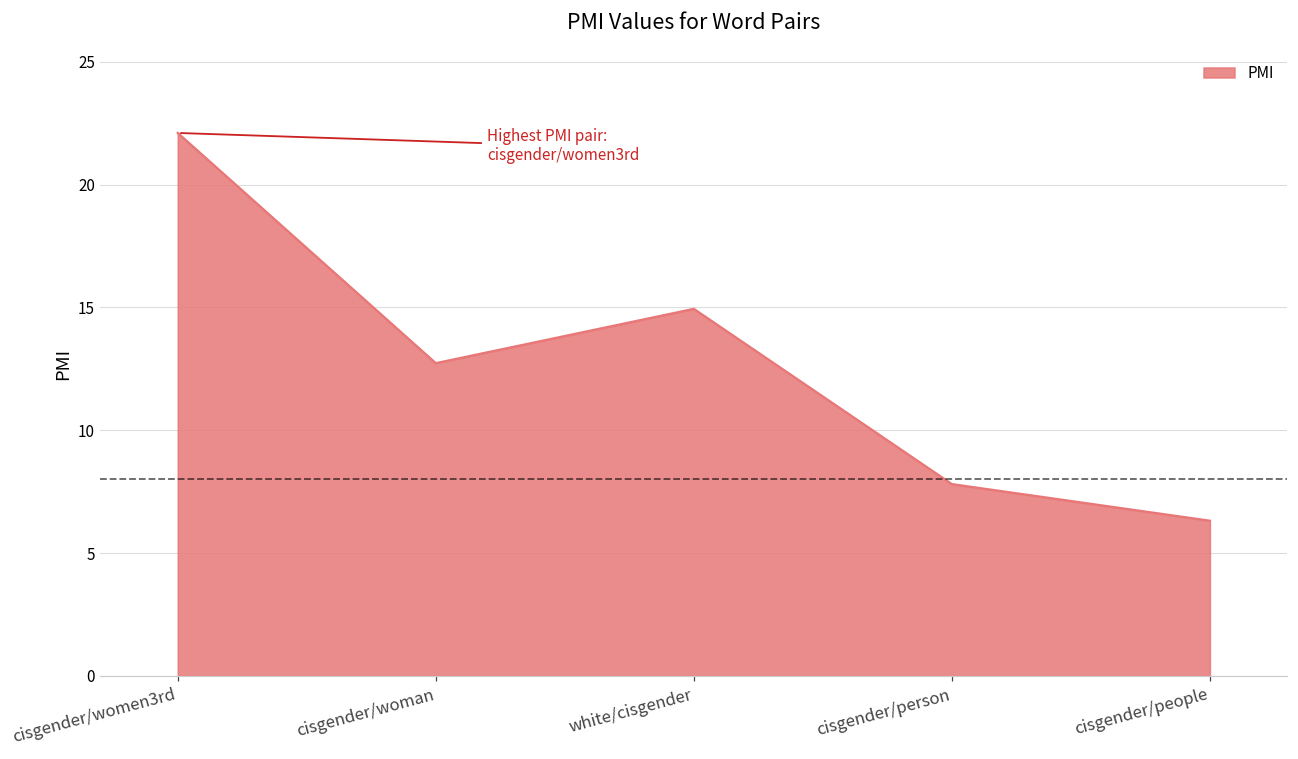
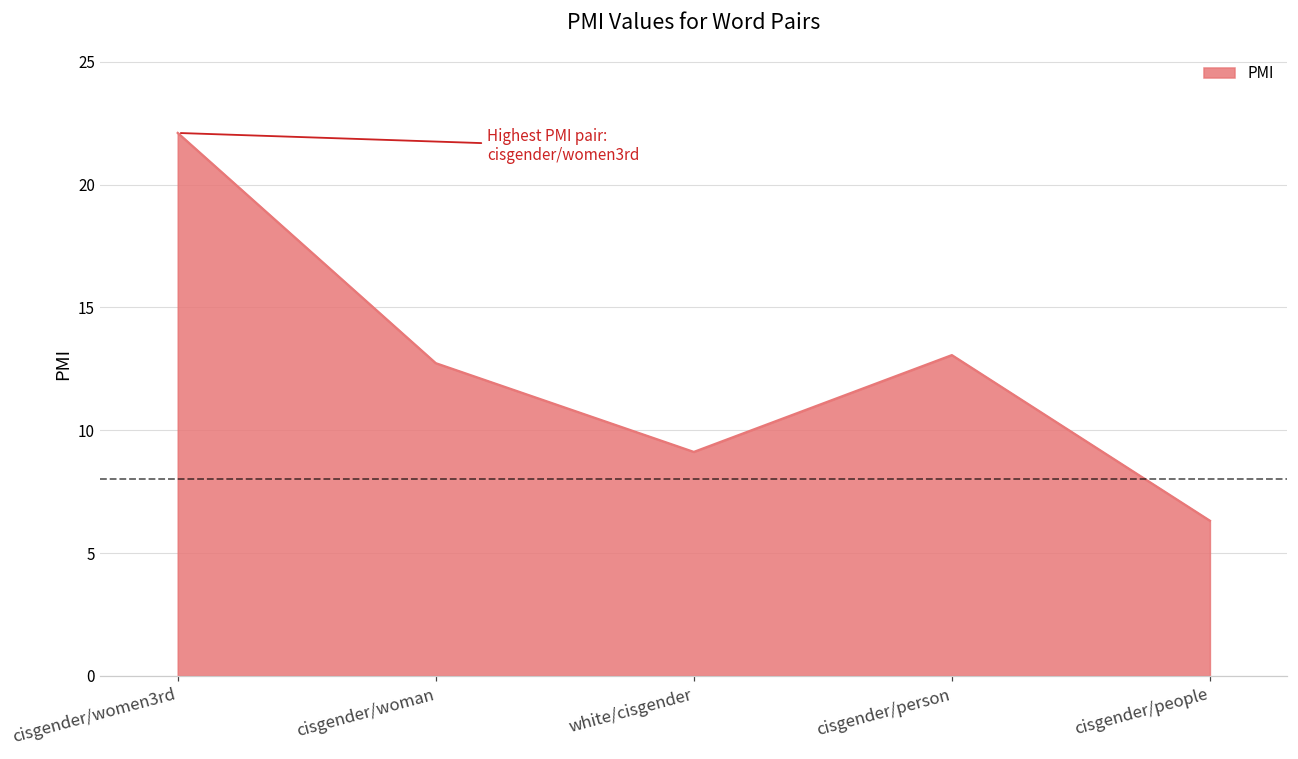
white/cisgender: 14.9 -> 9.1
cisgender/person: 7.8 -> 13.1
